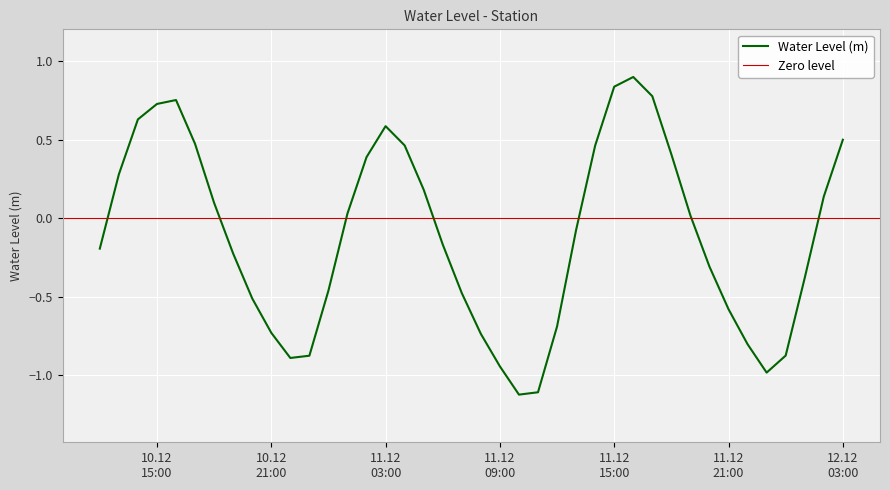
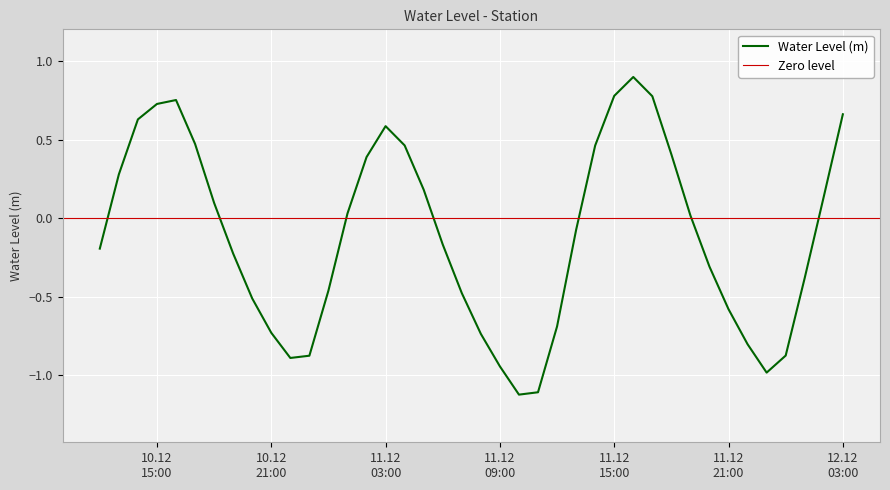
11.12 15:00: 0.84 -> 0.78
12.12 03:00: 0.50 -> 0.66
